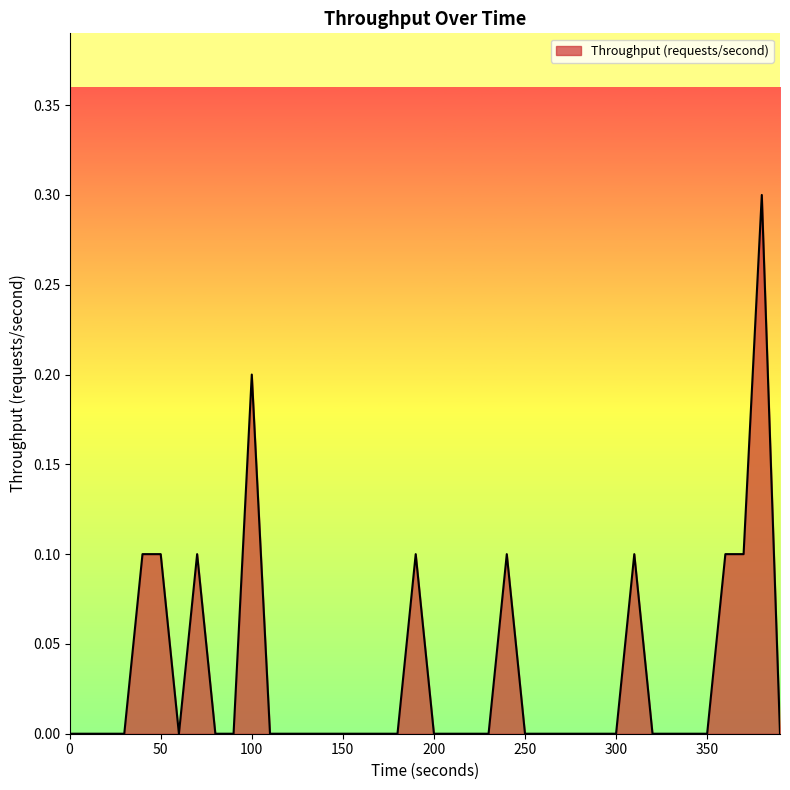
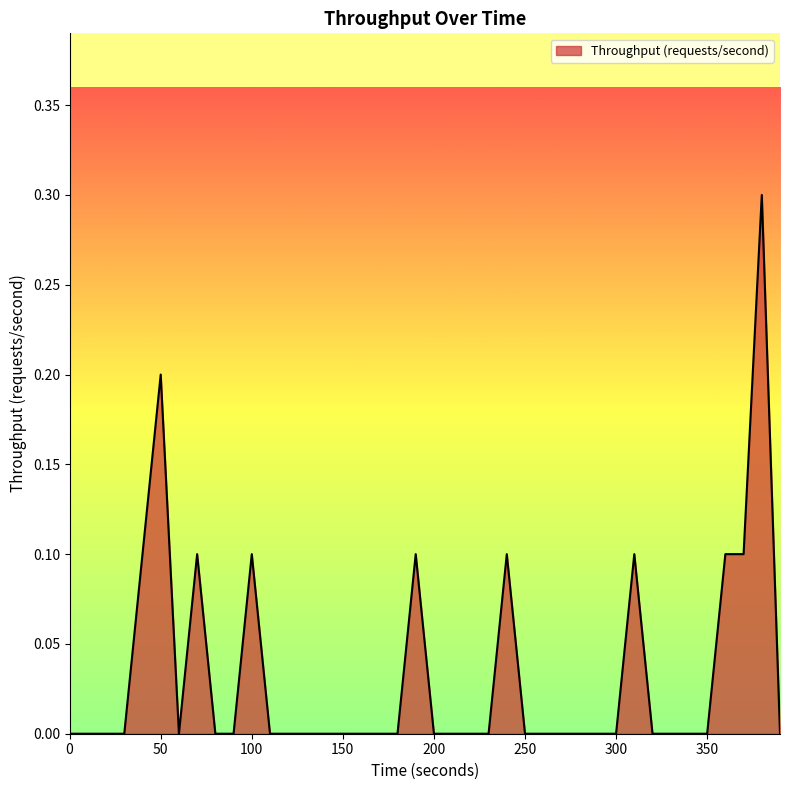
50: 0.1 -> 0.2
100: 0.2 -> 0.1
